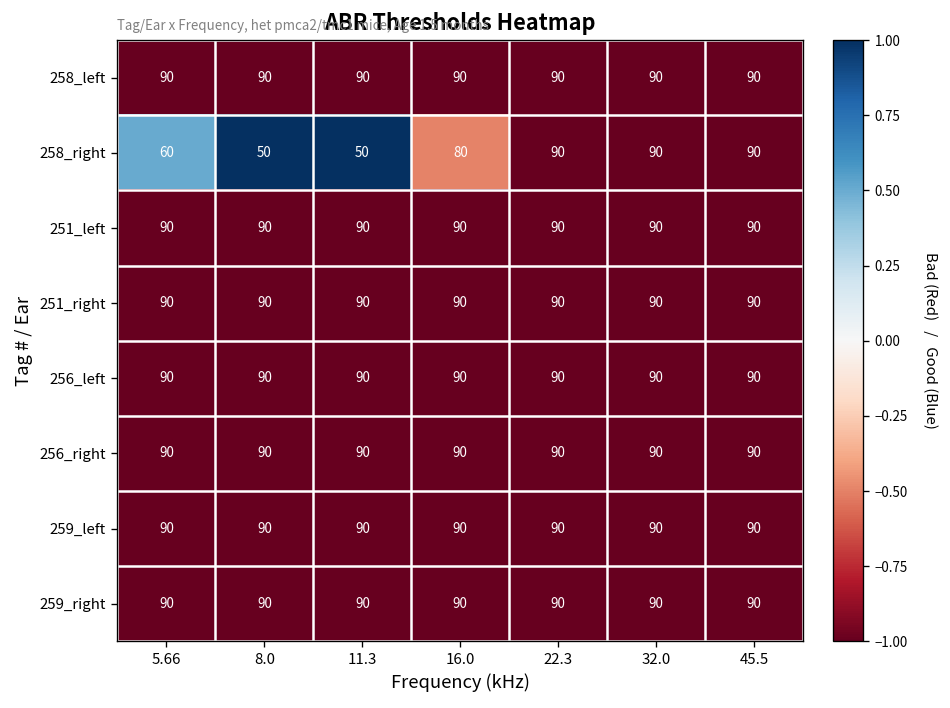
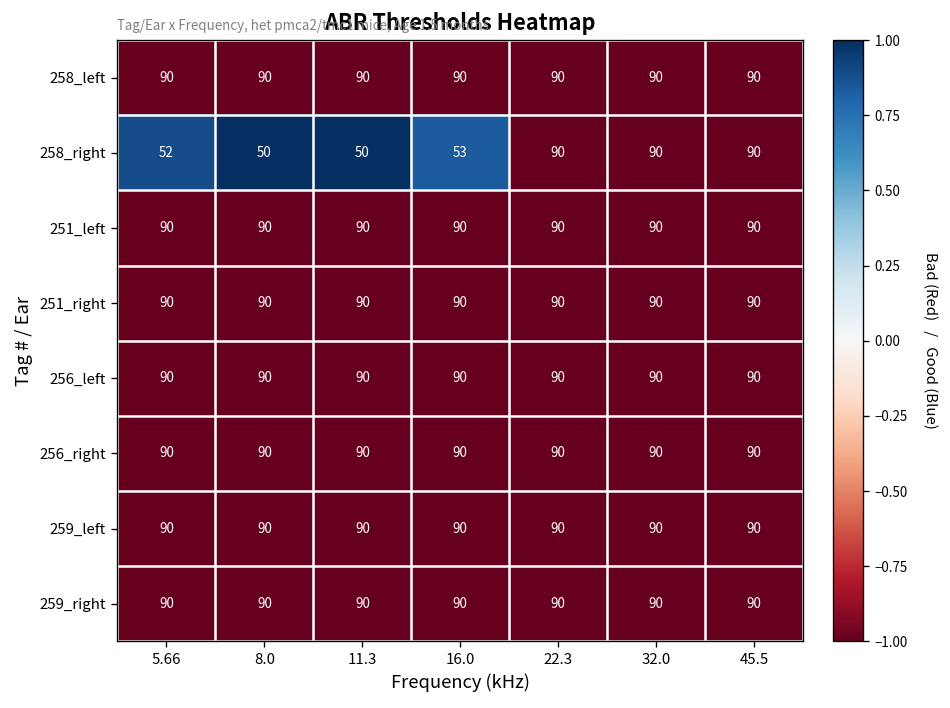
258_right, 5.66: 60 -> 52
258_right, 16.0: 80 -> 53
